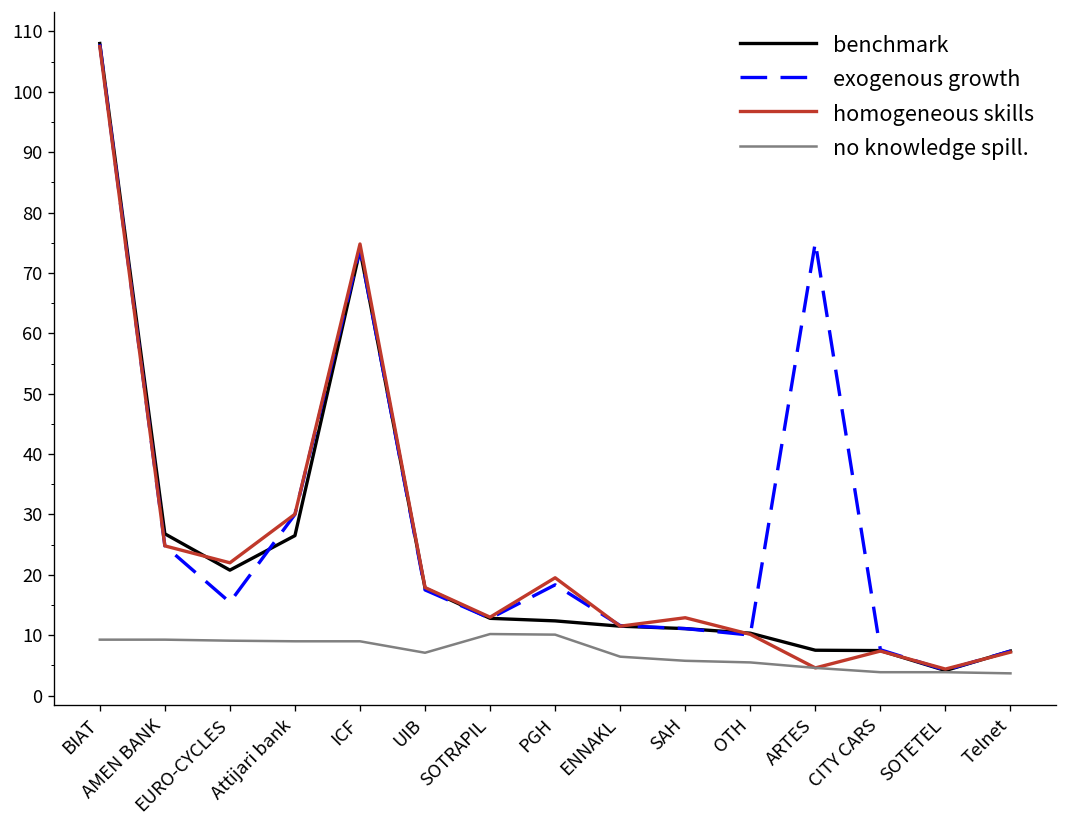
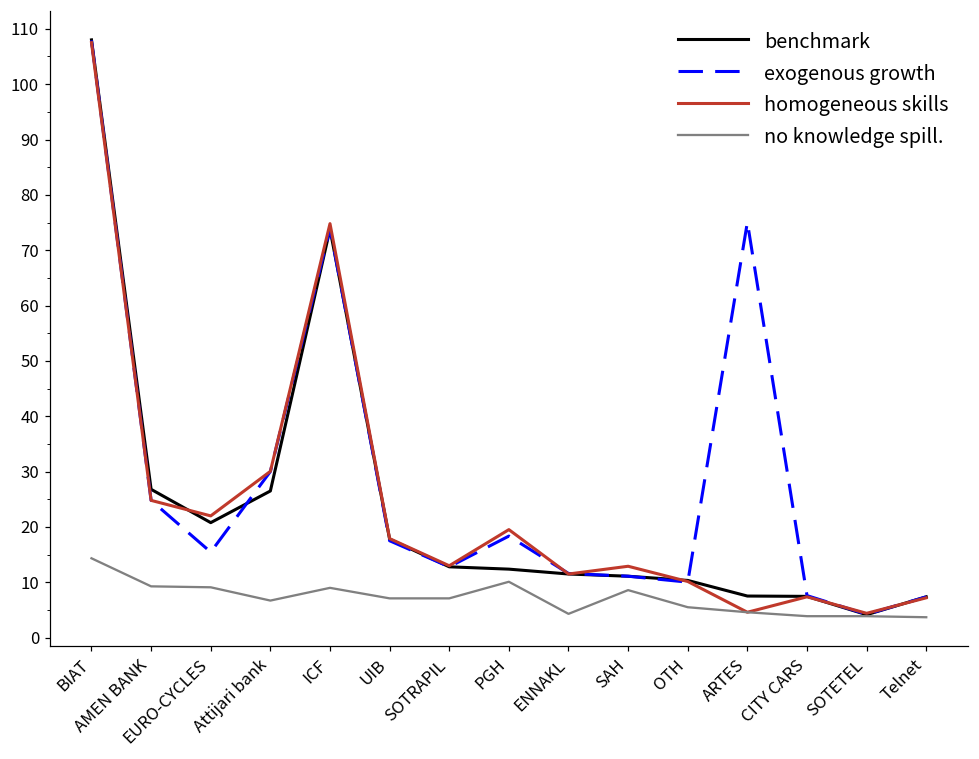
no knowledge spill., BIAT: 9 -> 14
no knowledge spill., Attijari bank: 9 -> 7
no knowledge spill., SOTRAPIL: 10 -> 7
no knowledge spill., ENNAKL: 6 -> 4
no knowledge spill., SAH: 6 -> 9
